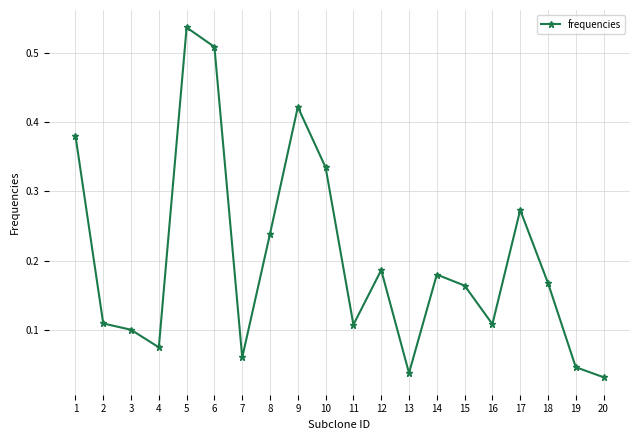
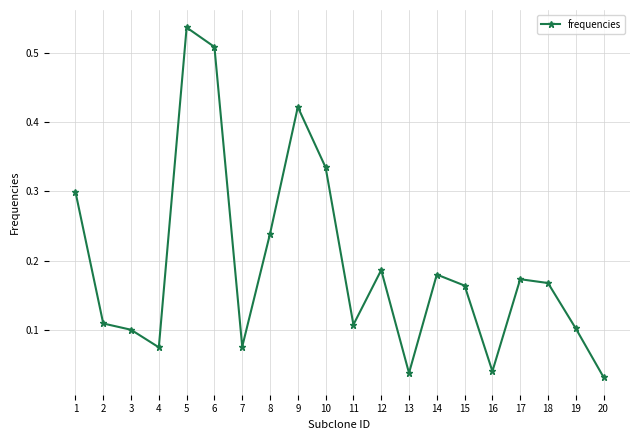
1: 0.38 -> 0.30
7: 0.06 -> 0.08
16: 0.11 -> 0.04
17: 0.27 -> 0.17
19: 0.05 -> 0.10
